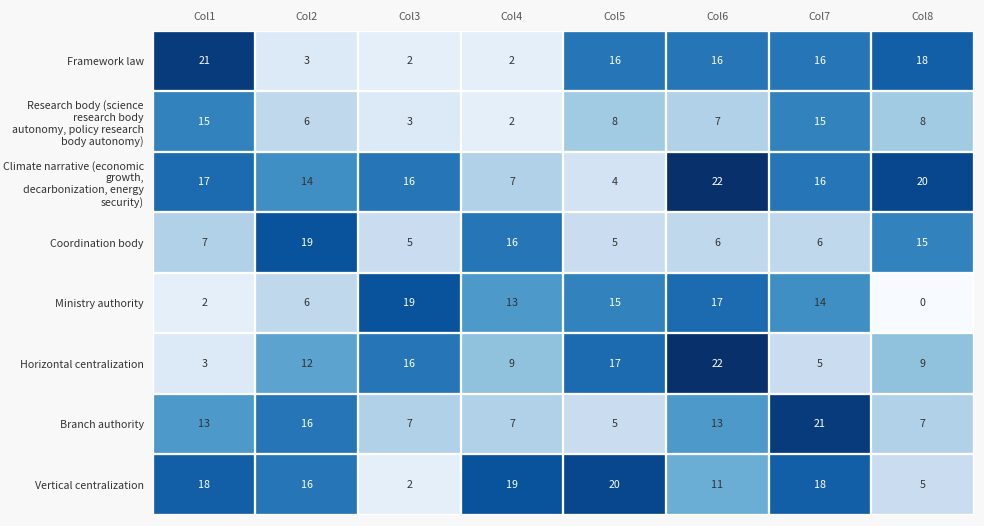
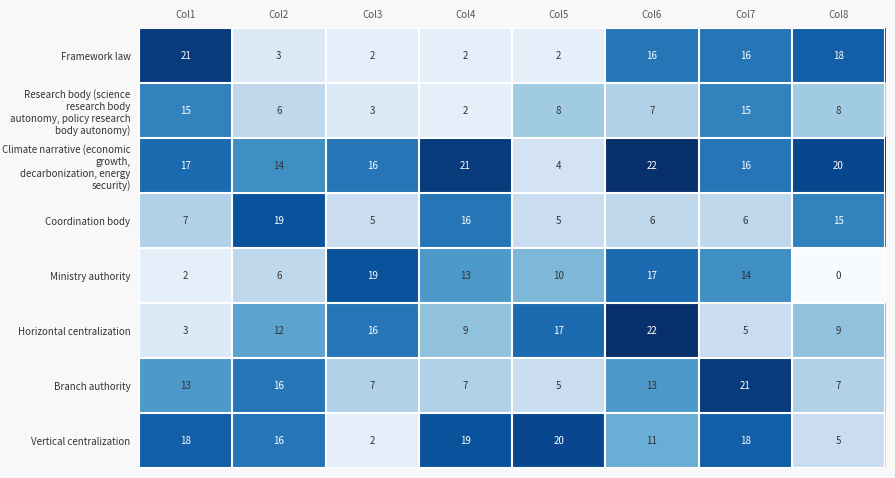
Framework law, Col5: 16 -> 2
Climate narrative (economic growth, decarbonization, energy security), Col4: 7 -> 21
Ministry authority, Col5: 15 -> 10
